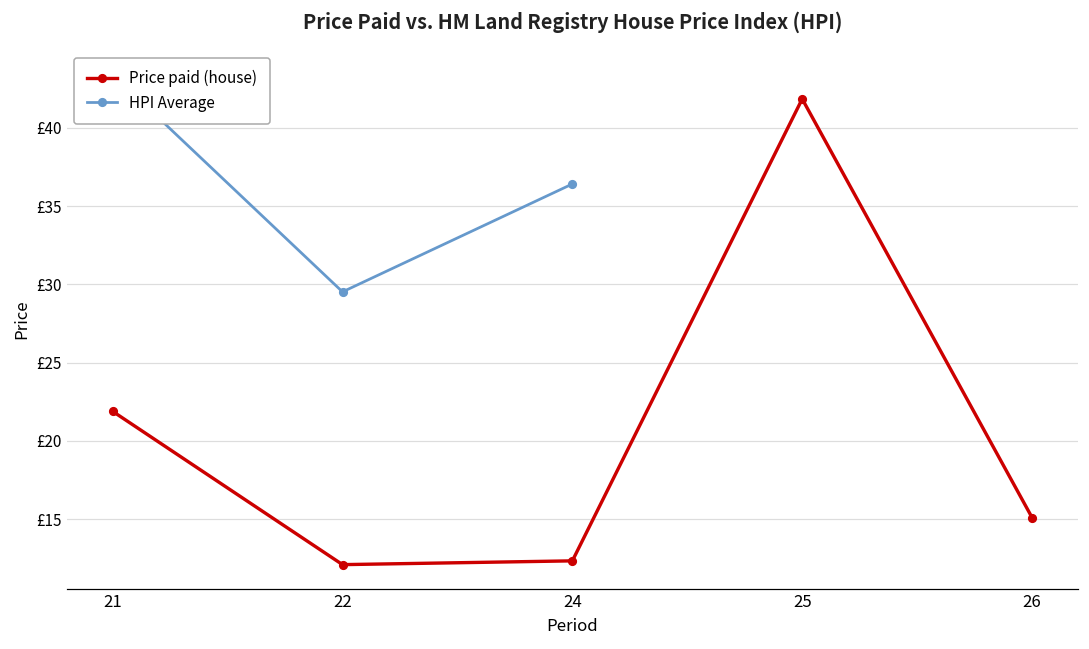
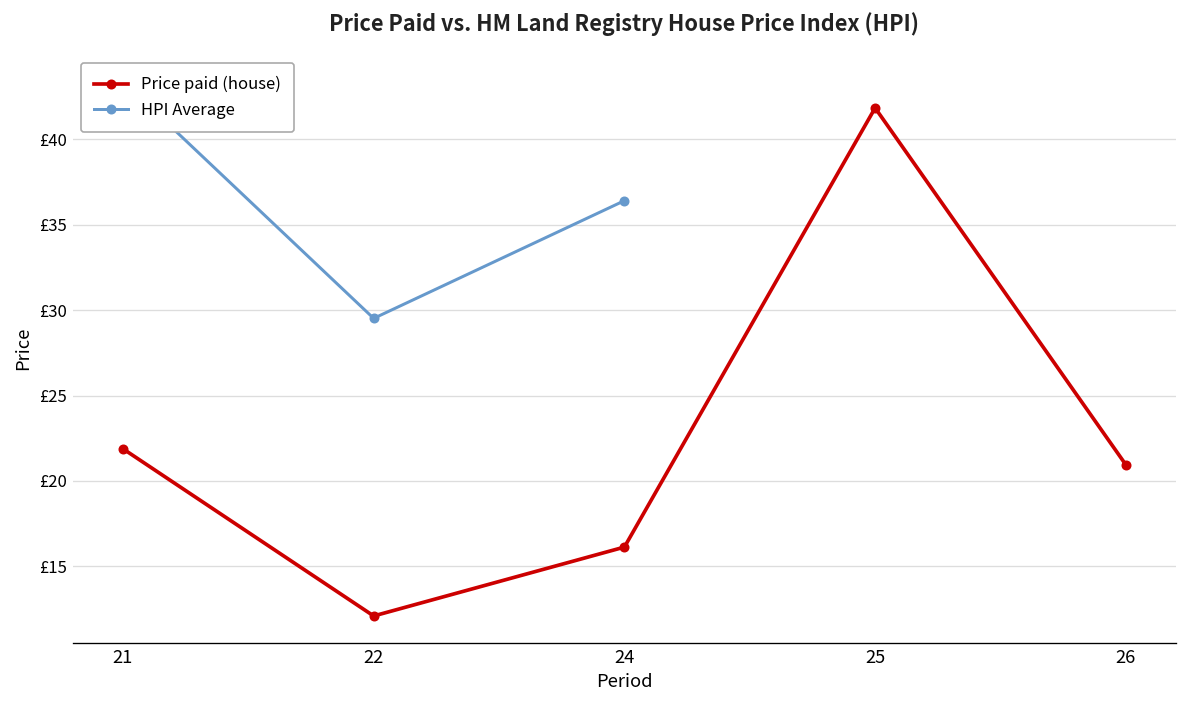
Price paid (house), 24: £12.3 -> £16.1
Price paid (house), 26: £15.1 -> £20.9
